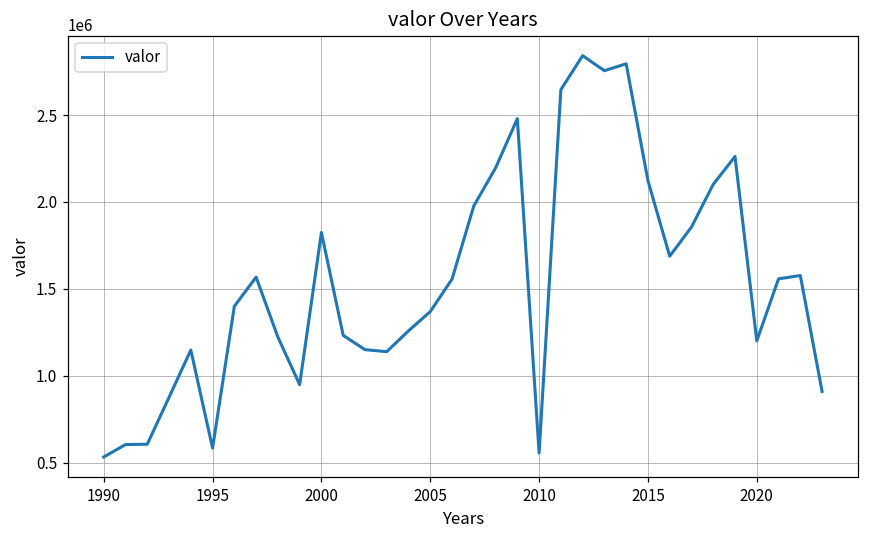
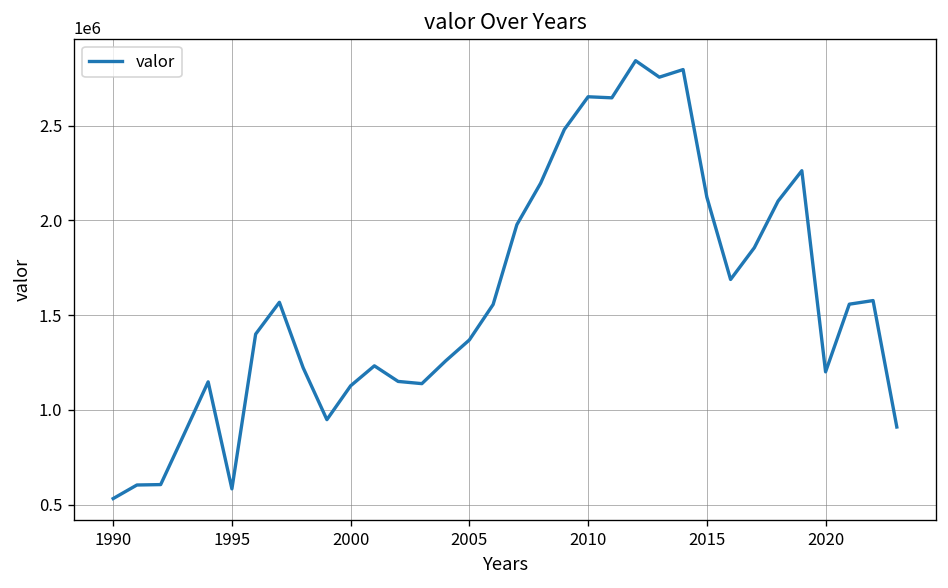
2000: 1820000 -> 1130000
2010: 560000 -> 2650000
